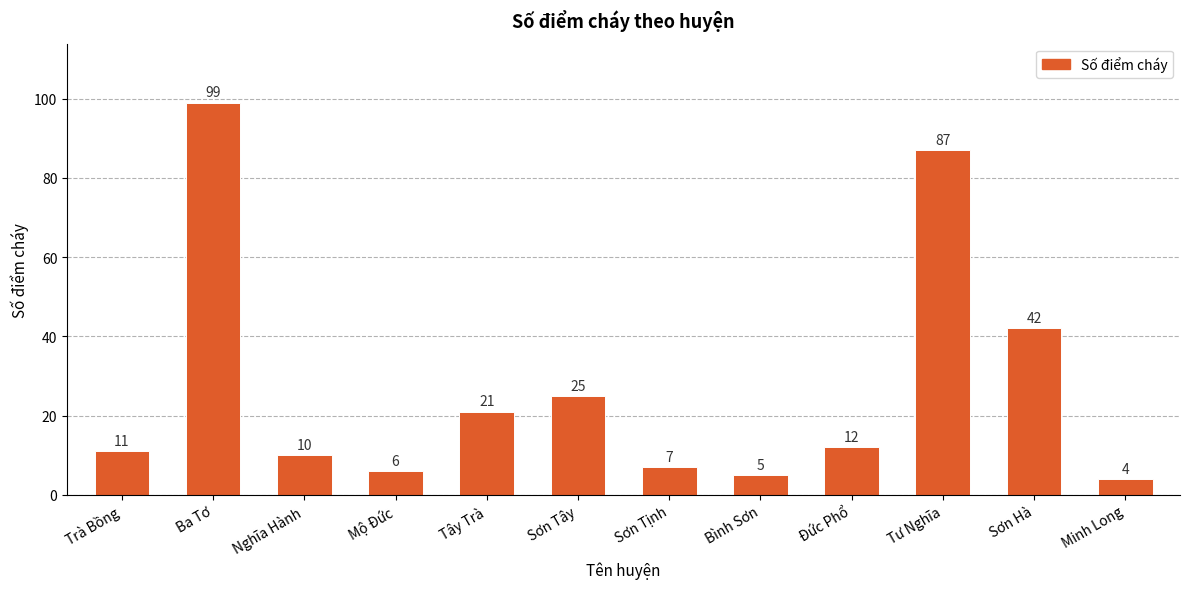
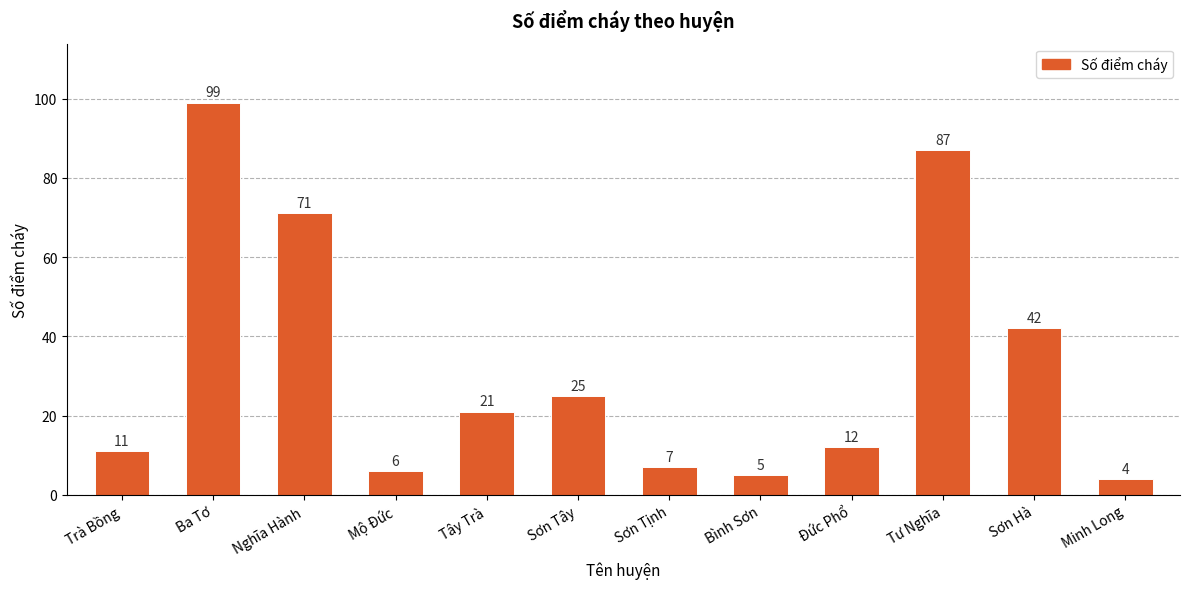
Nghĩa Hành: 10 -> 71
